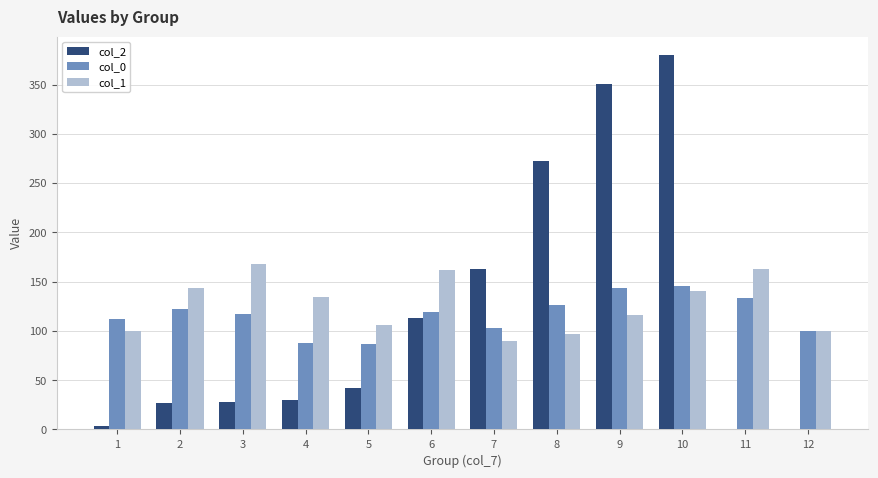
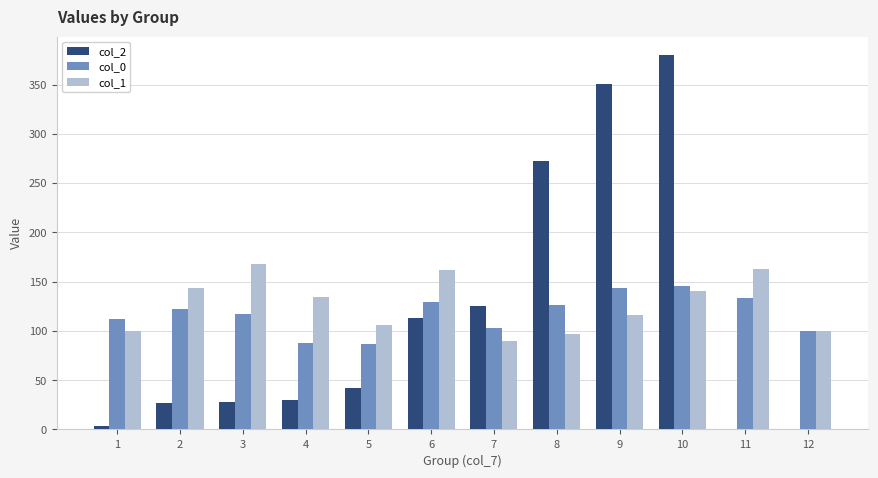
col_0, 6: 120 -> 130
col_2, 7: 160 -> 130
